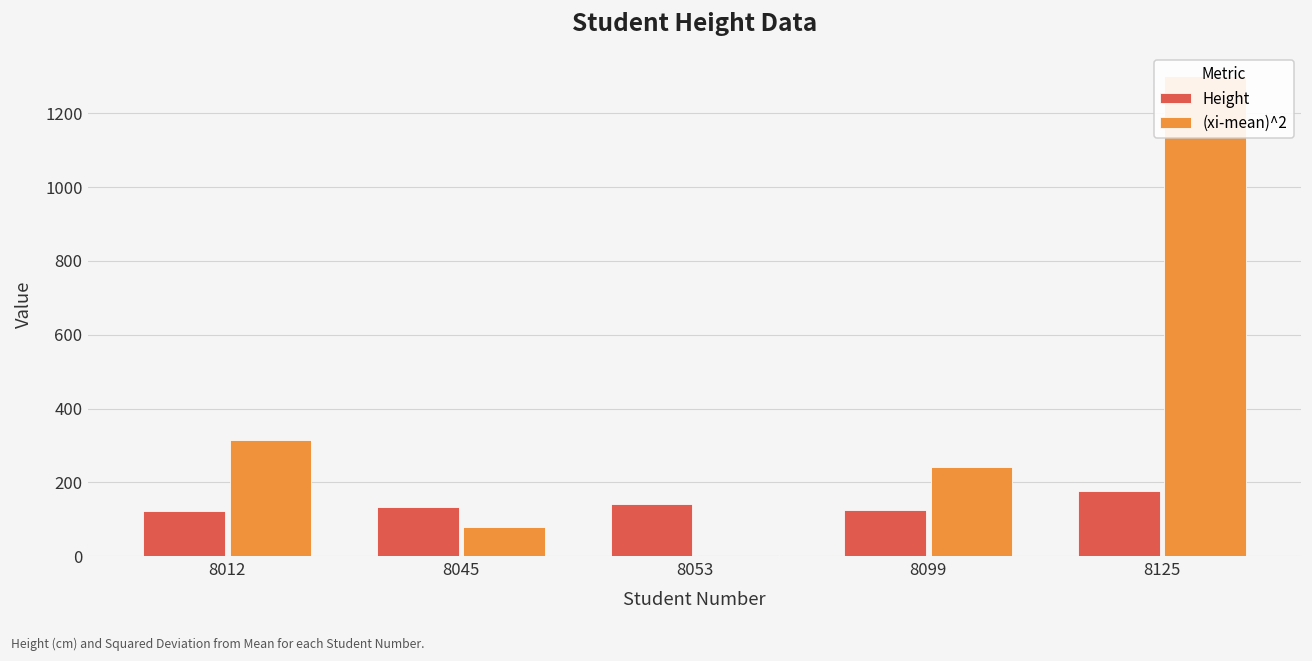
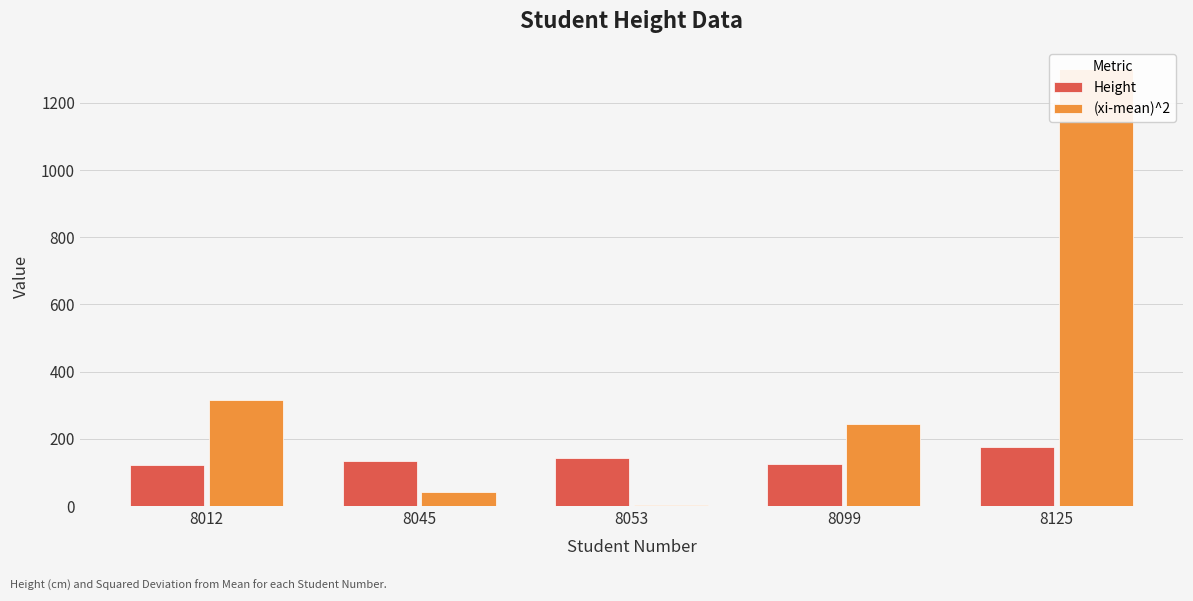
(xi-mean)^2, 8045: 80 -> 40
